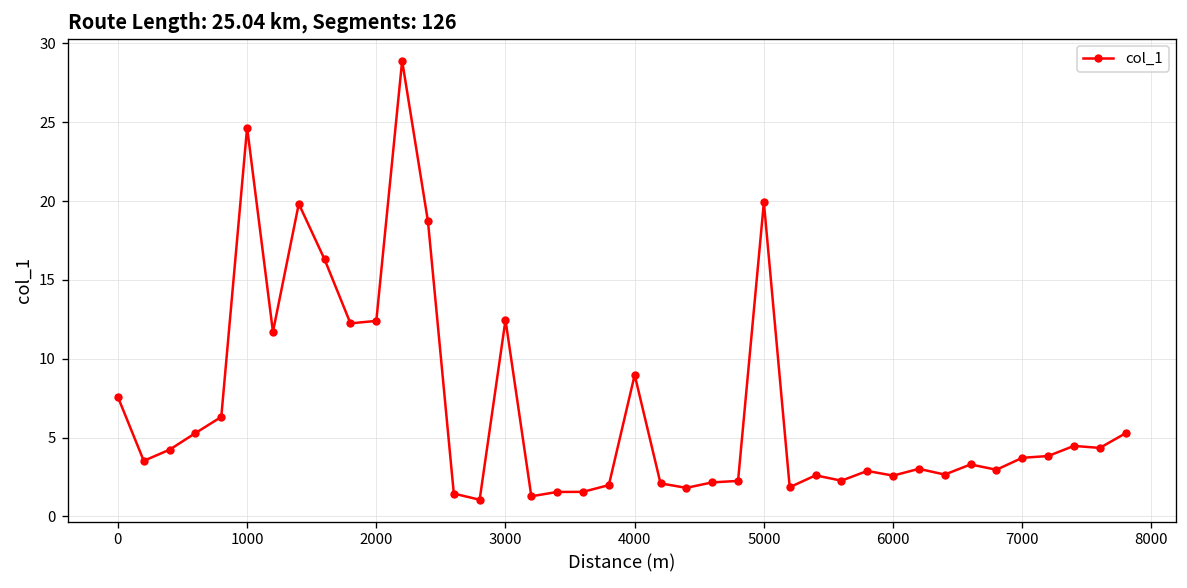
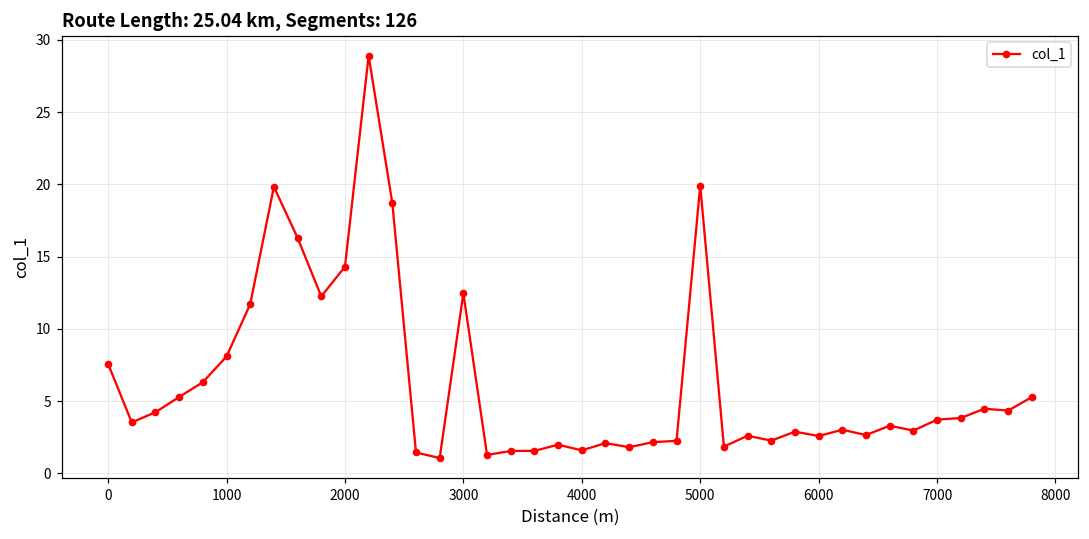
1000: 24.7 -> 8.1
2000: 12.4 -> 14.3
4000: 9.0 -> 1.6
